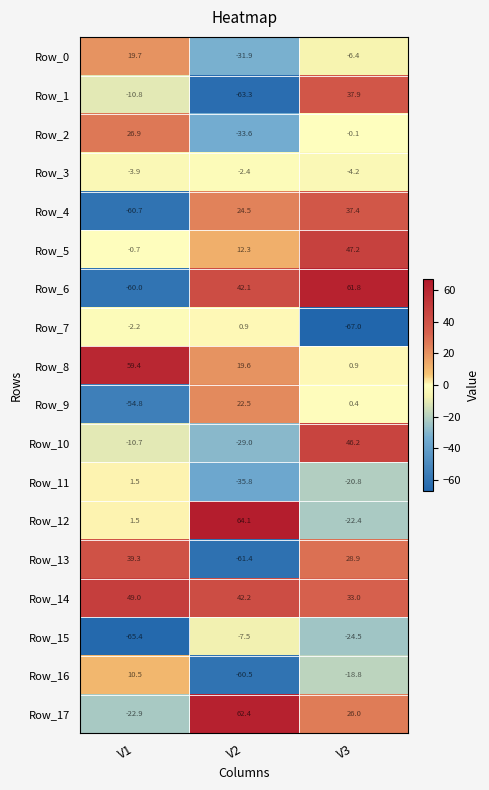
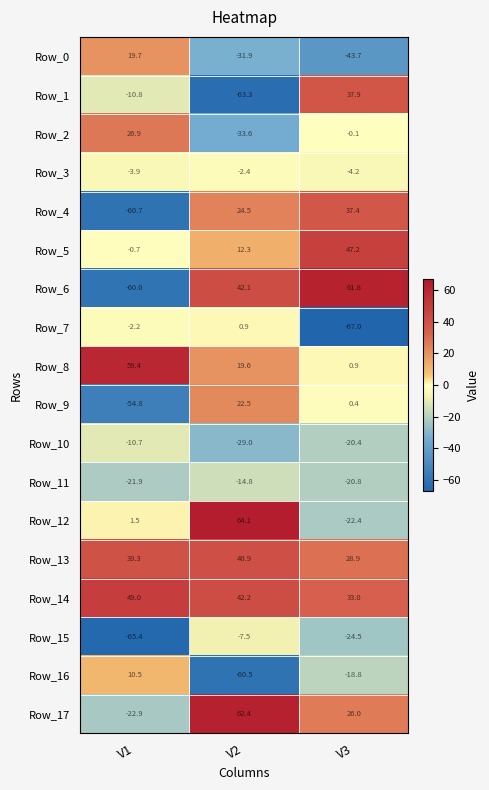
Row_0, V3: -6.4 -> -43.7
Row_10, V3: 46.2 -> -20.4
Row_11, V1: 1.5 -> -21.9
Row_11, V2: -35.8 -> -14.8
Row_13, V2: -61.4 -> 40.9
